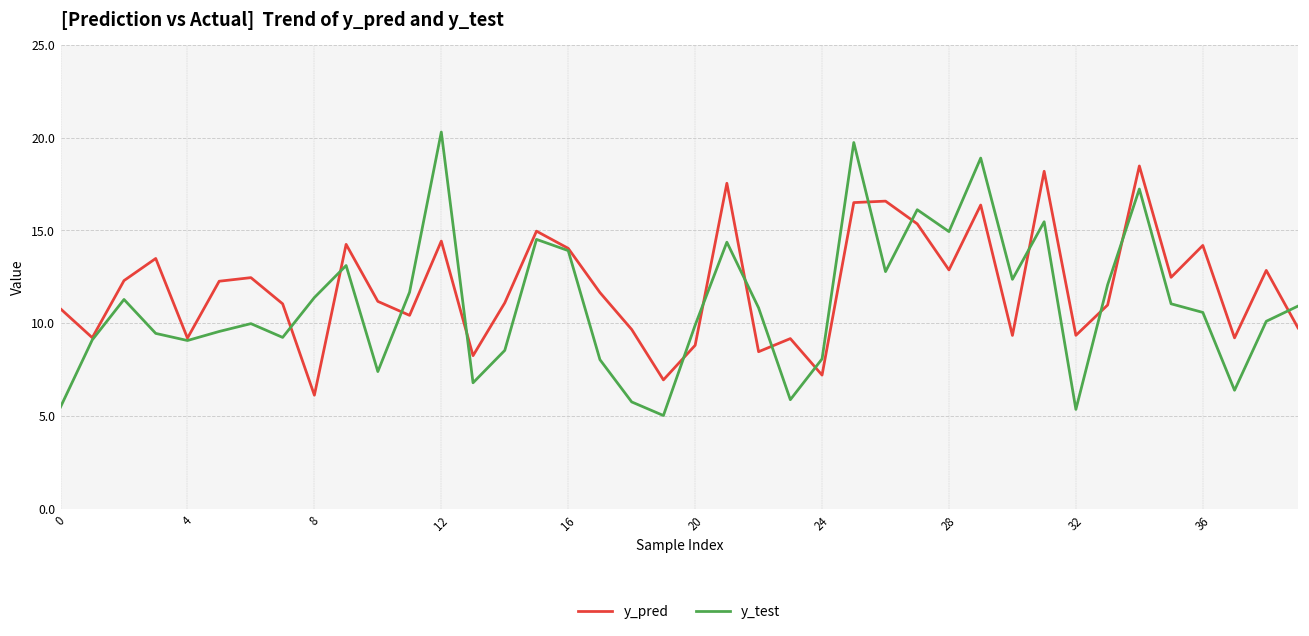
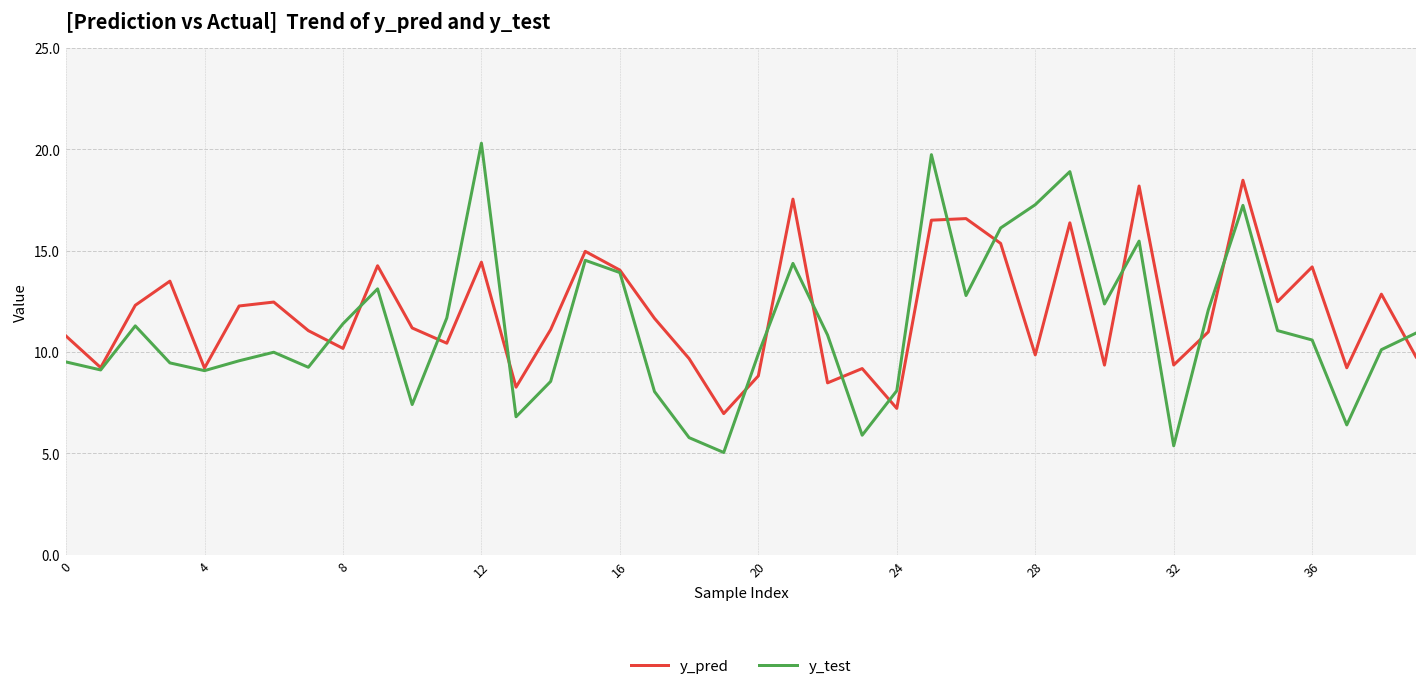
y_test, 0: 5.5 -> 9.5
y_pred, 8: 6.1 -> 10.2
y_pred, 28: 12.9 -> 9.9
y_test, 28: 14.9 -> 17.3
